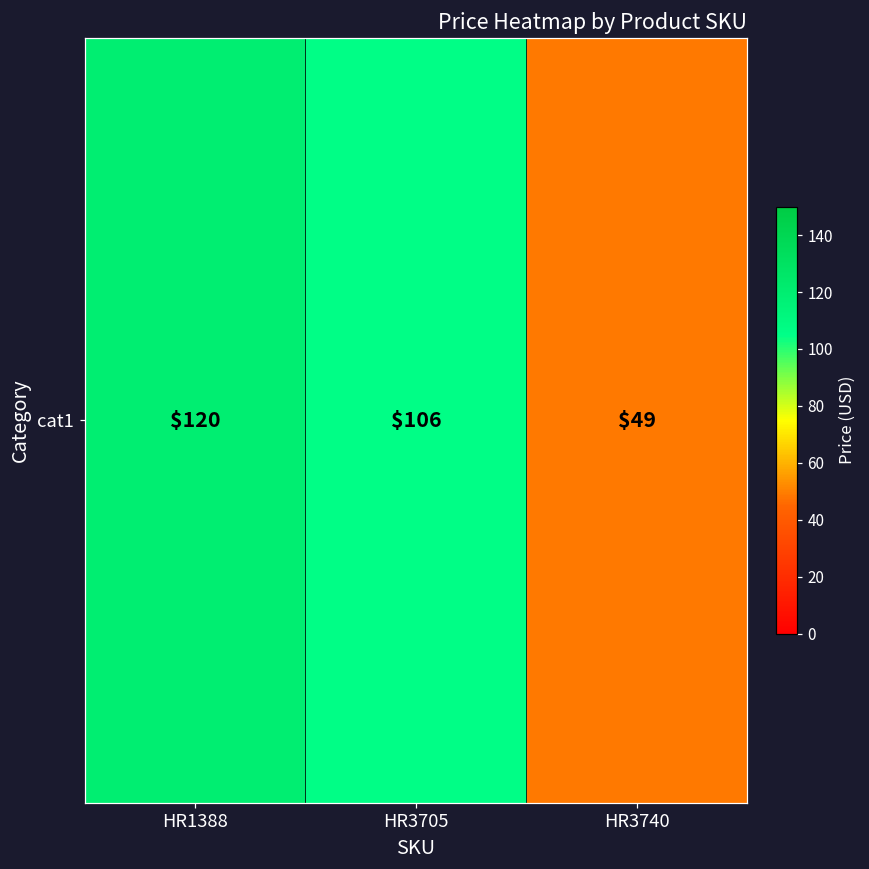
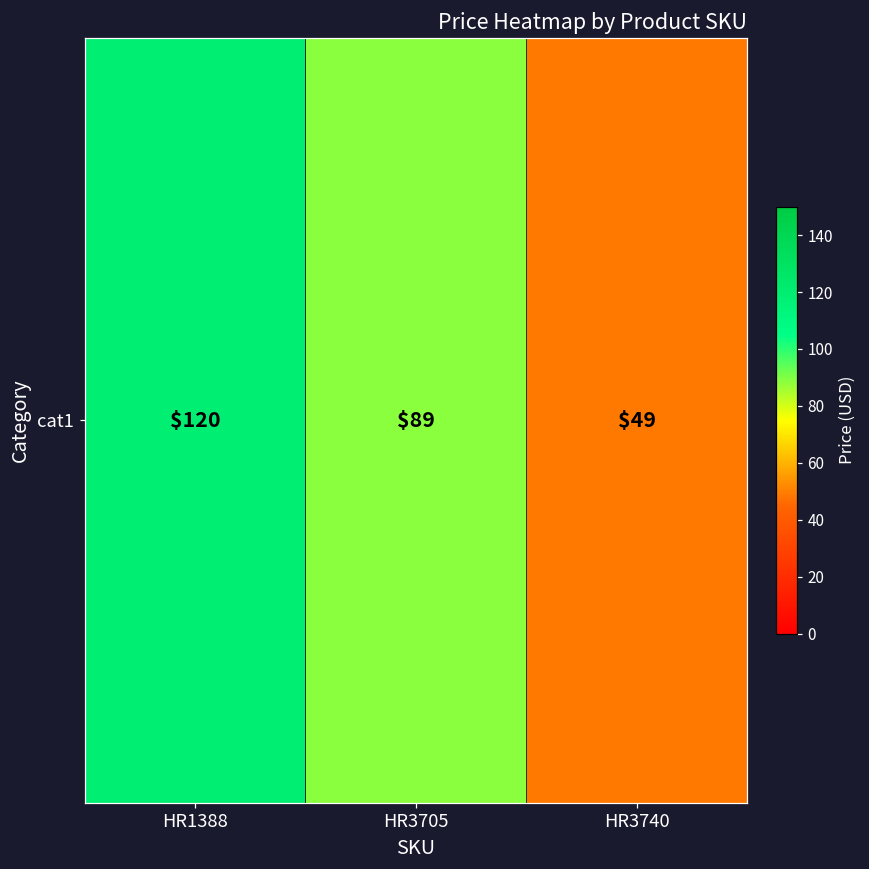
cat1, HR3705: $106 -> $89
